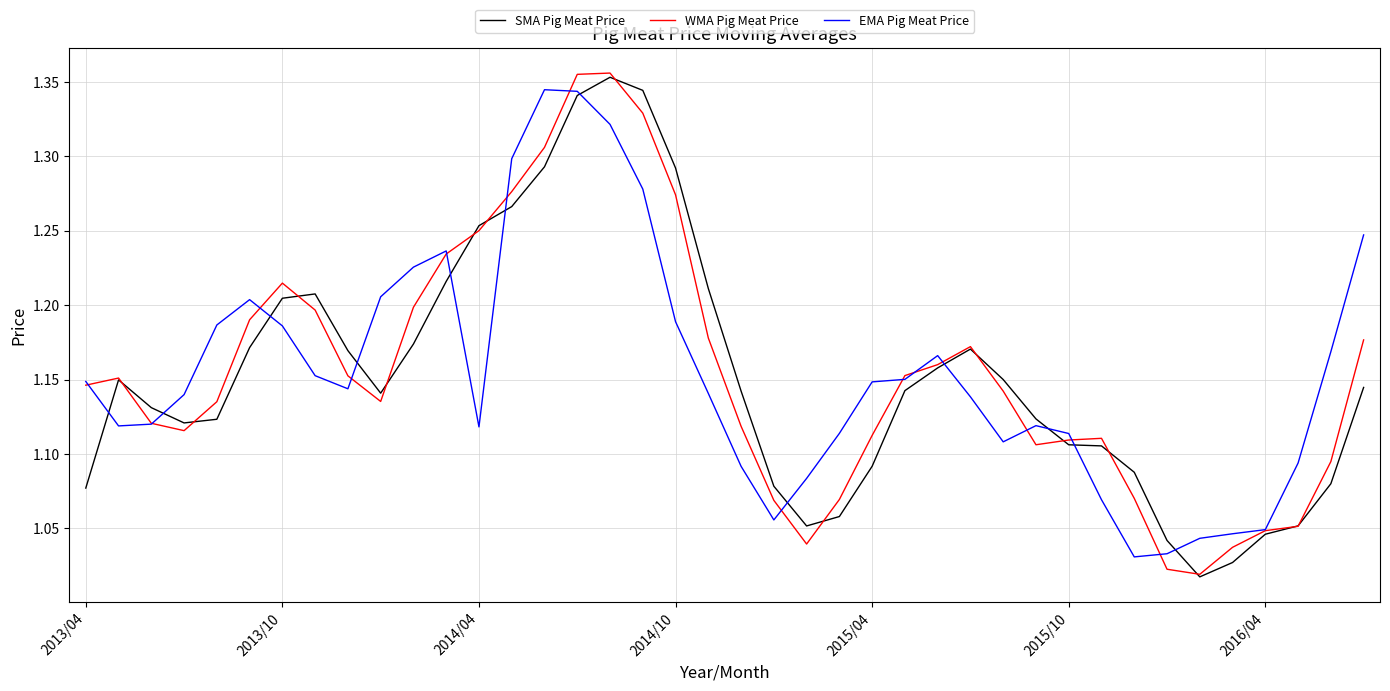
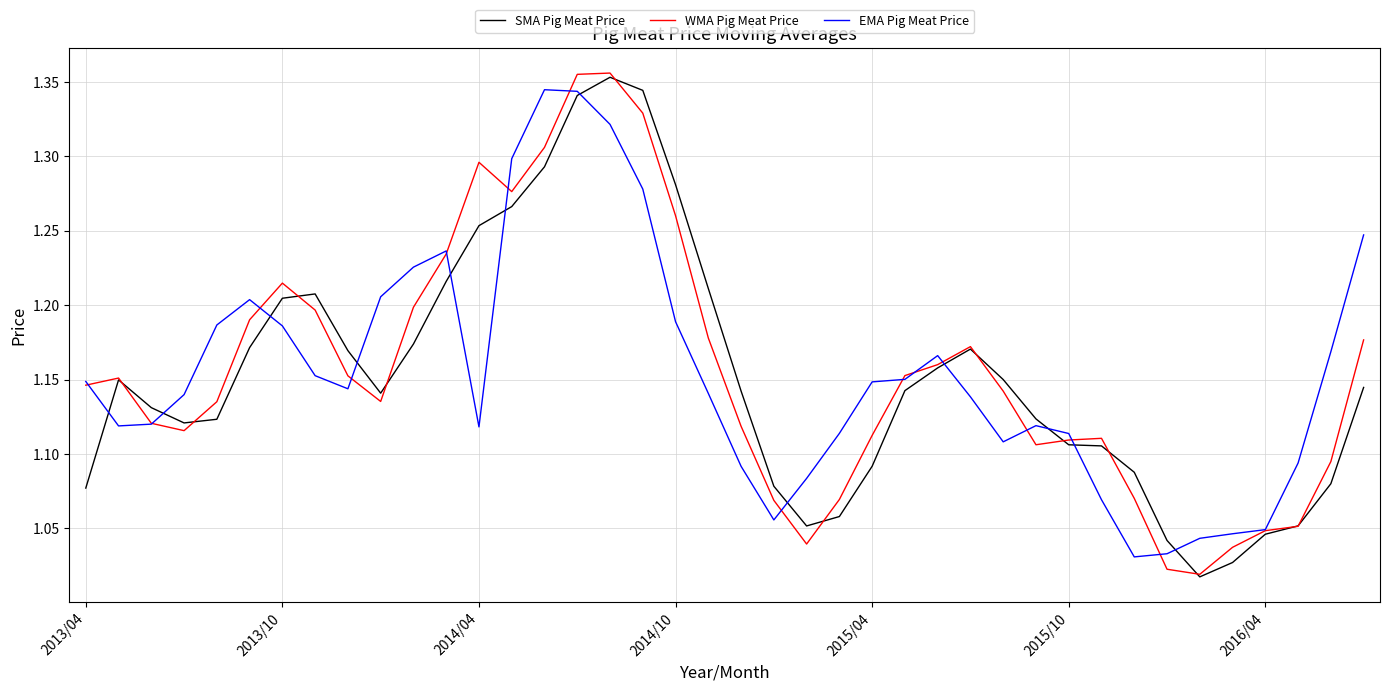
WMA Pig Meat Price, 2014/04: 1.250 -> 1.296
SMA Pig Meat Price, 2014/10: 1.292 -> 1.281
WMA Pig Meat Price, 2014/10: 1.274 -> 1.260
